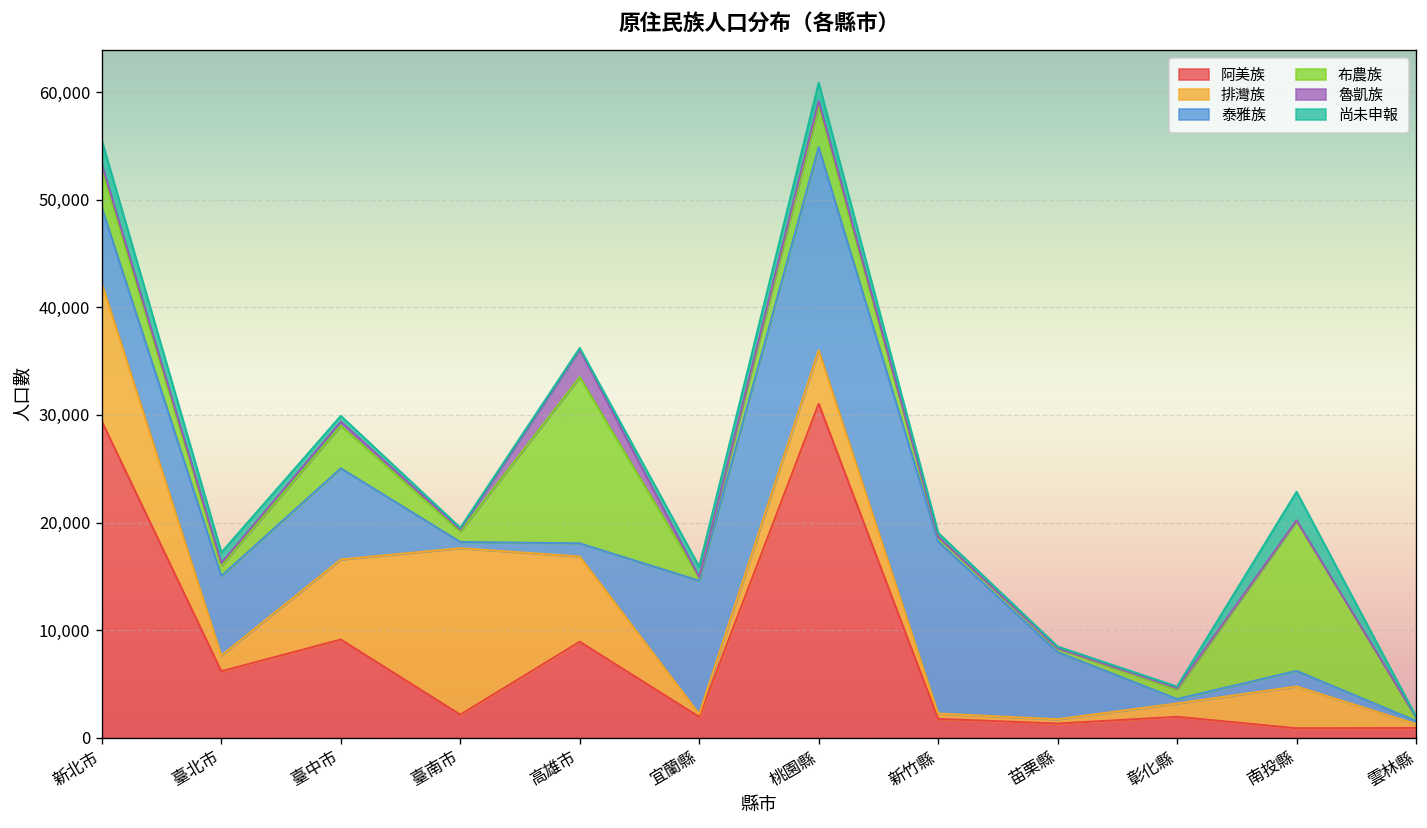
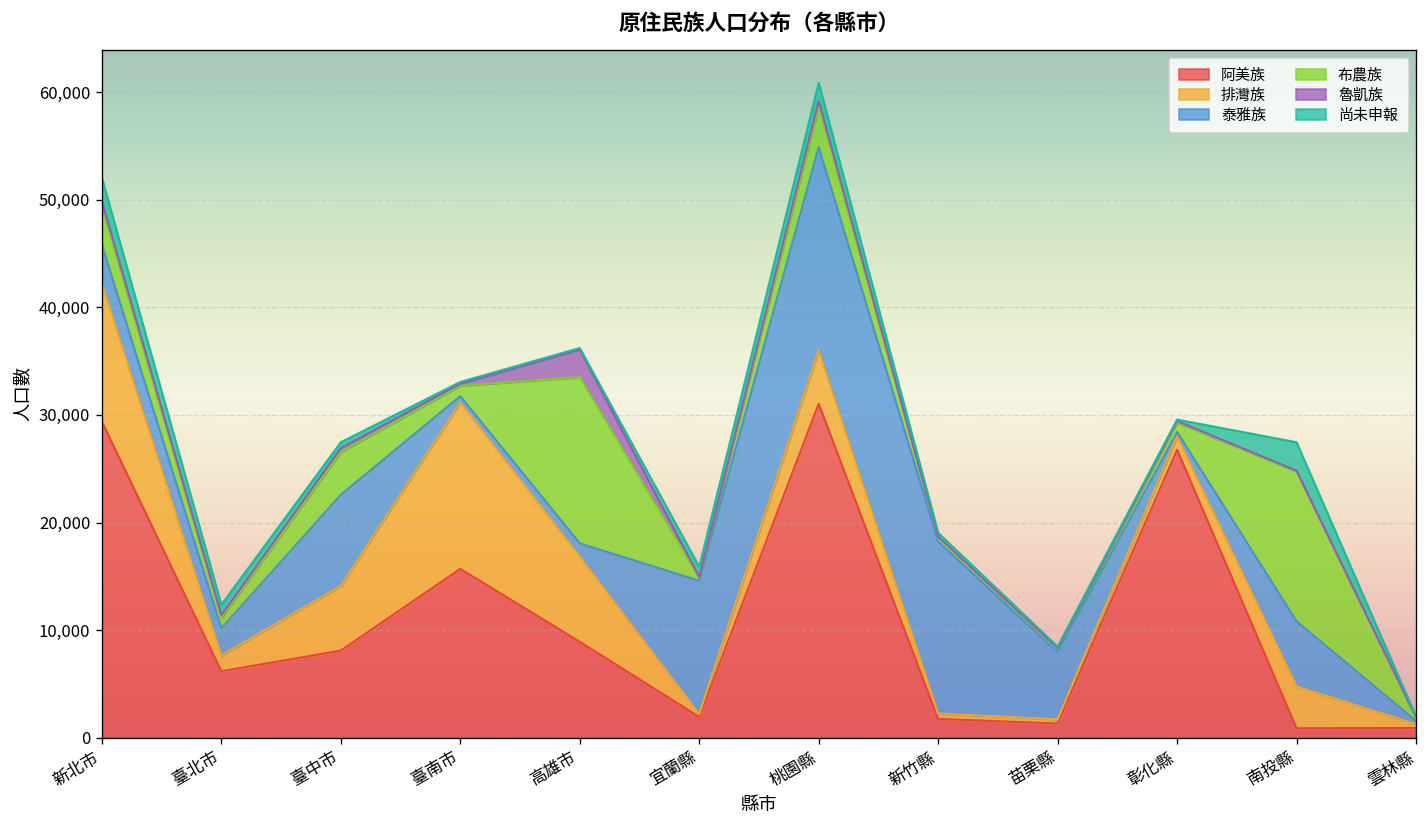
泰雅族, 新北市: 7,000 -> 4,000
泰雅族, 臺北市: 7,000 -> 3,000
阿美族, 臺中市: 9,000 -> 8,000
排灣族, 臺中市: 7,000 -> 6,000
阿美族, 臺南市: 2,000 -> 16,000
阿美族, 彰化縣: 2,000 -> 27,000
泰雅族, 南投縣: 1,000 -> 6,000
